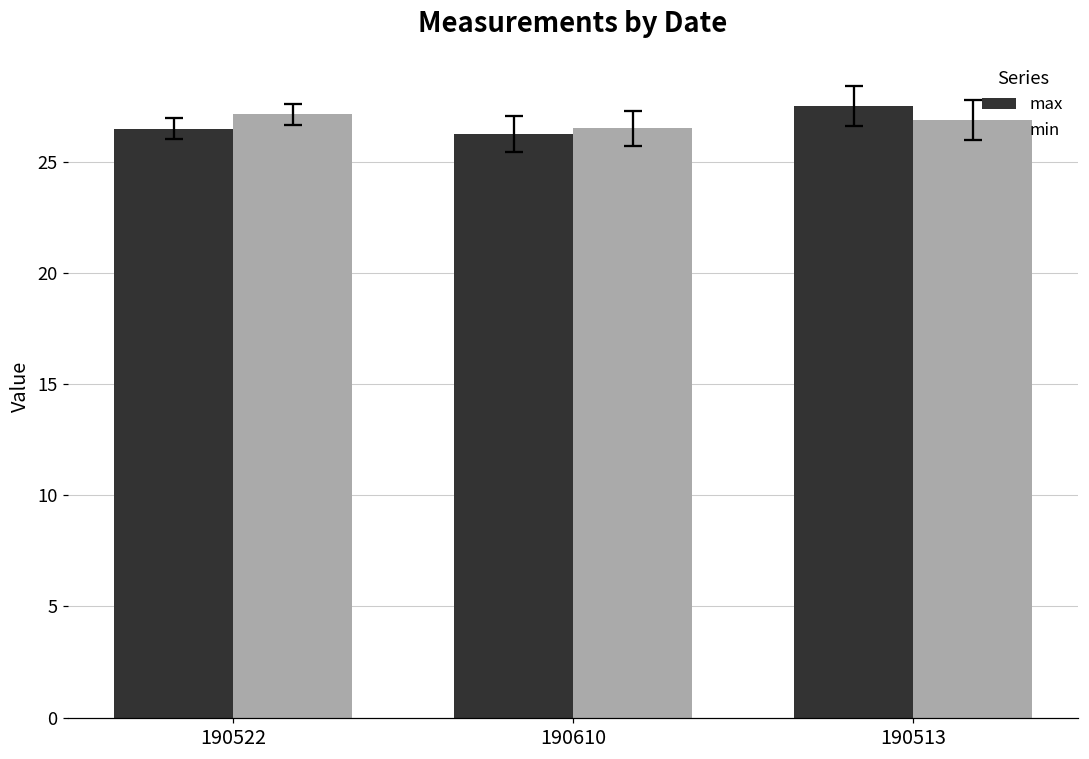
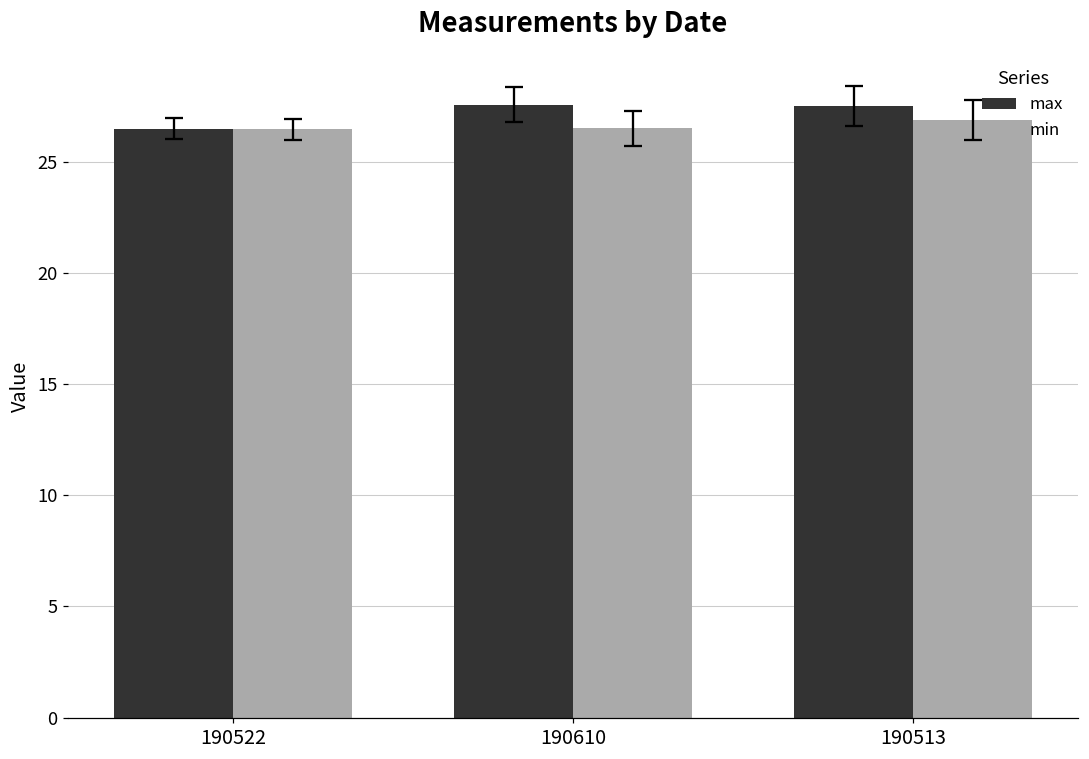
min, 190522: 27.1 -> 26.5
max, 190610: 26.3 -> 27.6
